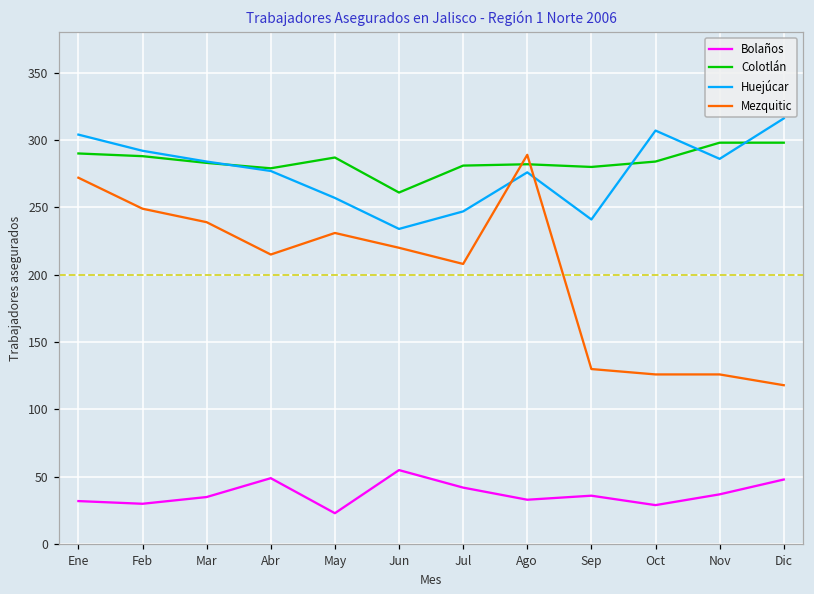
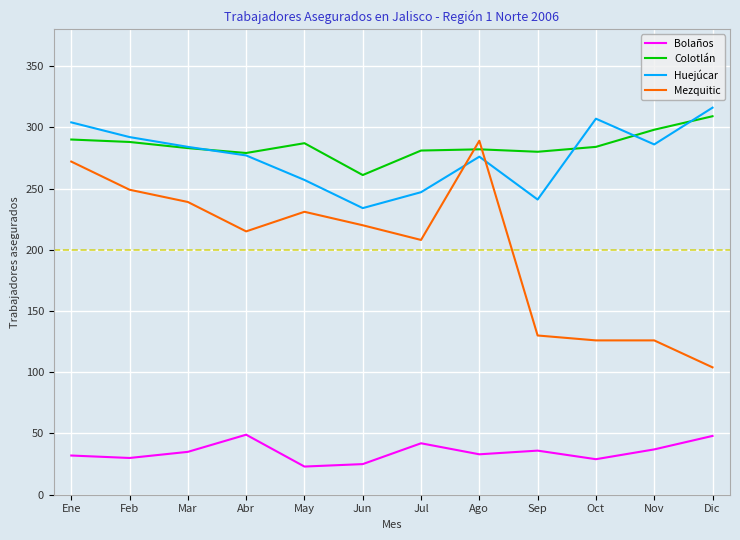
Bolaños, Jun: 55 -> 25
Colotlán, Dic: 298 -> 309
Mezquitic, Dic: 118 -> 104
